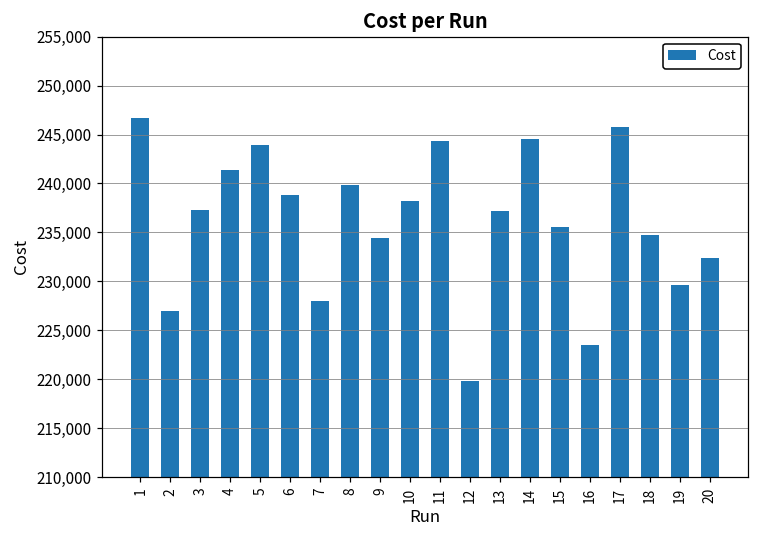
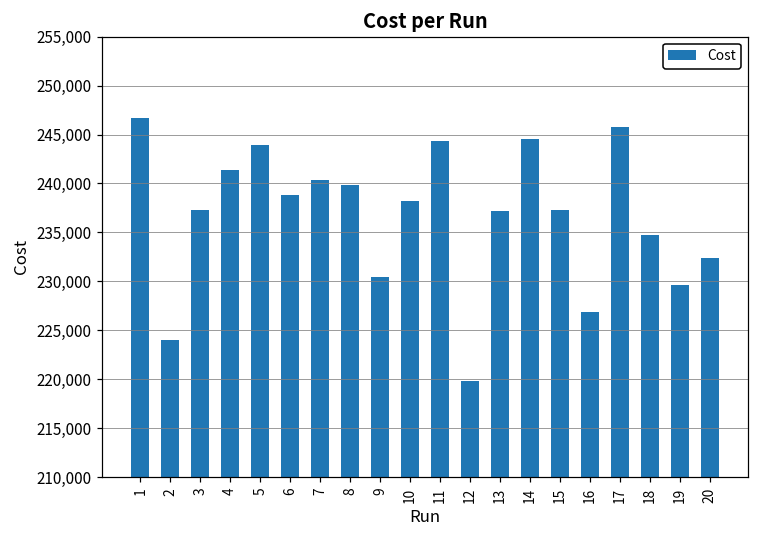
2: 227,000 -> 224,000
7: 228,000 -> 240,000
9: 234,000 -> 230,000
15: 236,000 -> 237,000
16: 224,000 -> 227,000
